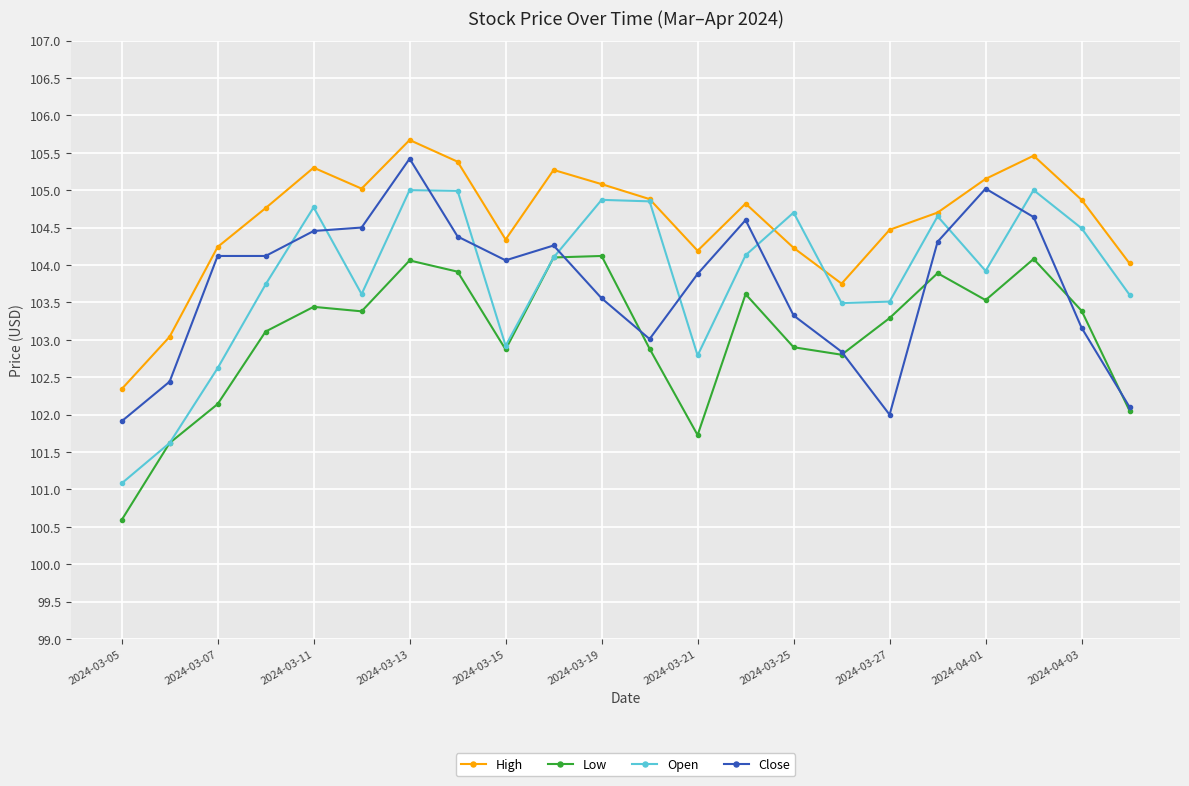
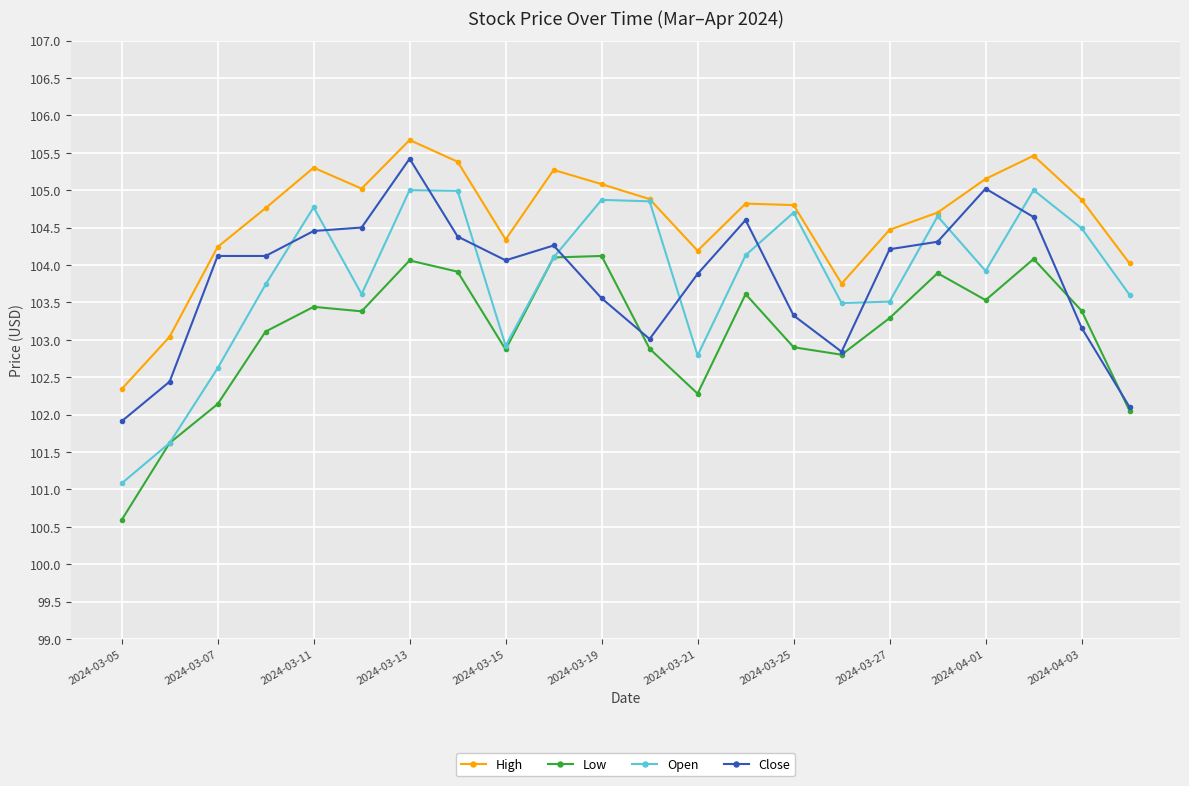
Low, 2024-03-21: 101.7 -> 102.3
High, 2024-03-25: 104.2 -> 104.8
Close, 2024-03-27: 102.0 -> 104.2
